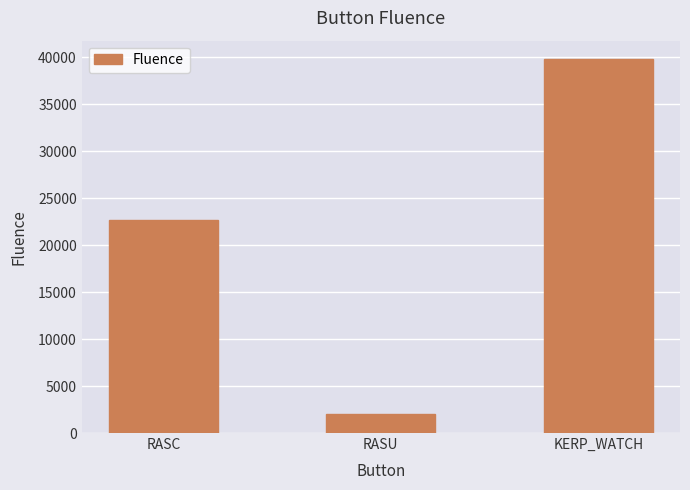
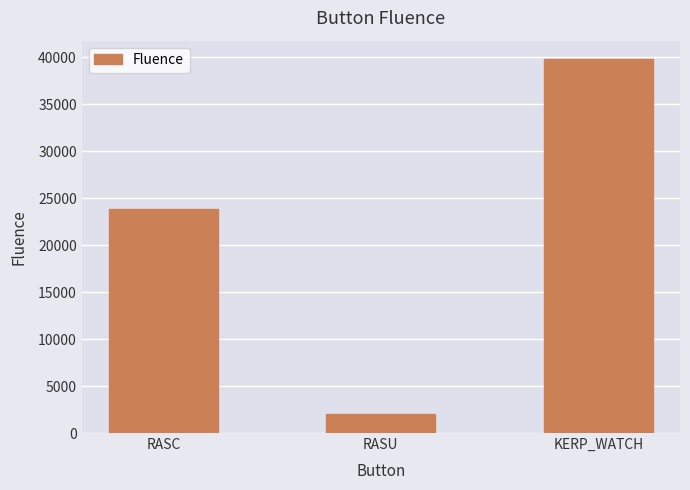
RASC: 23000 -> 24000
